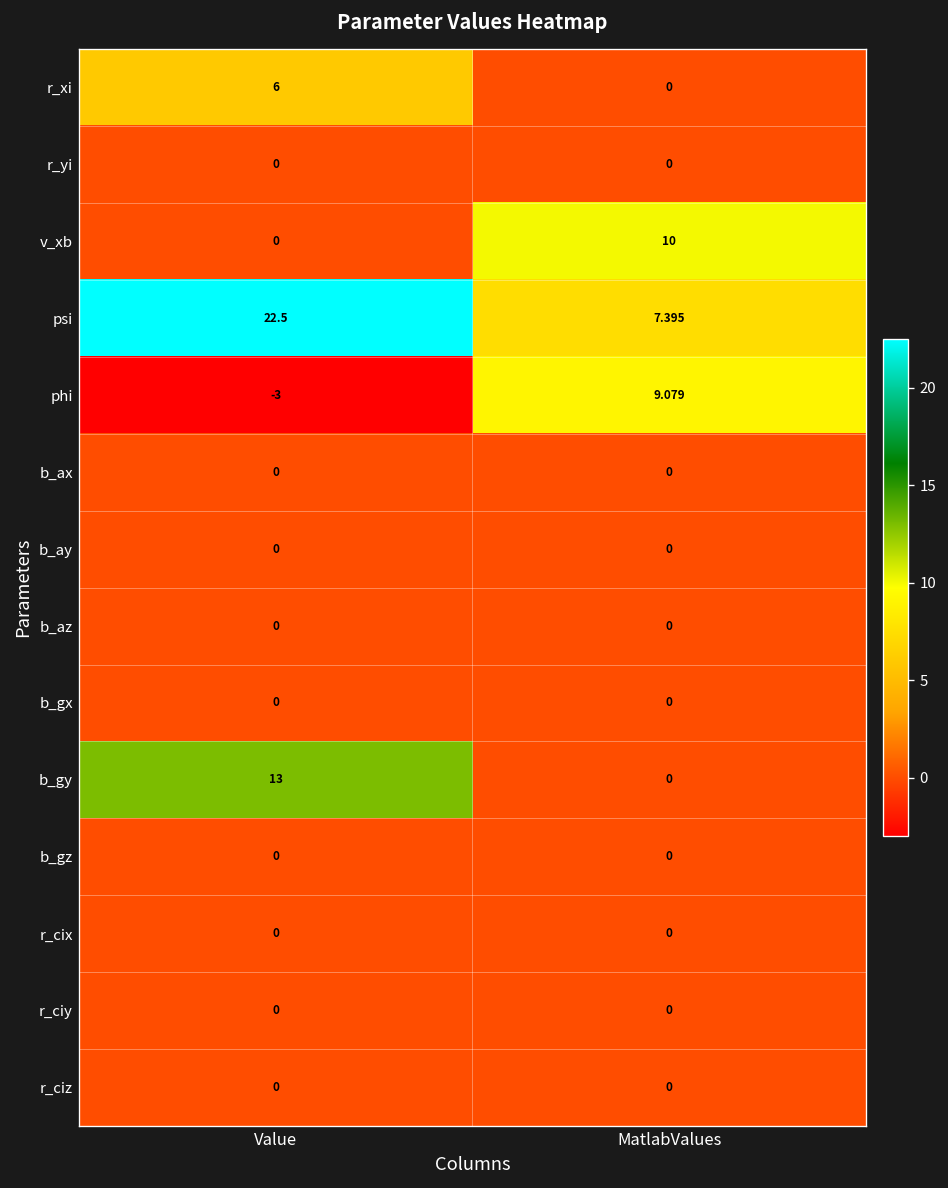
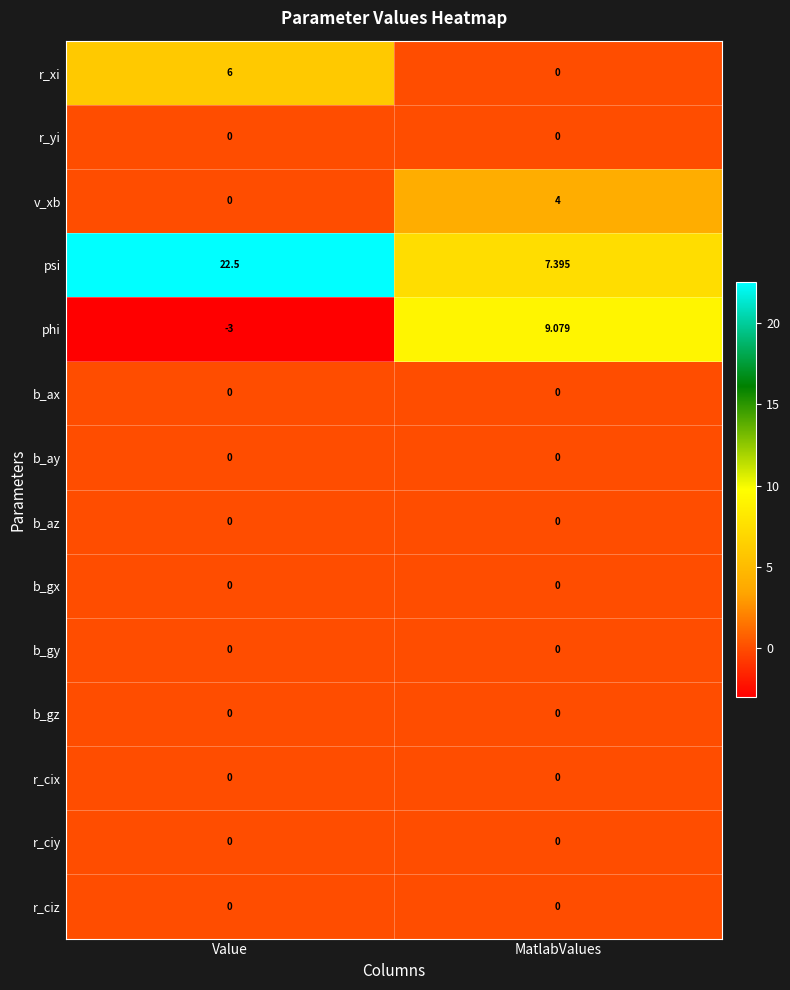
v_xb, MatlabValues: 10 -> 4
b_gy, Value: 13 -> 0
